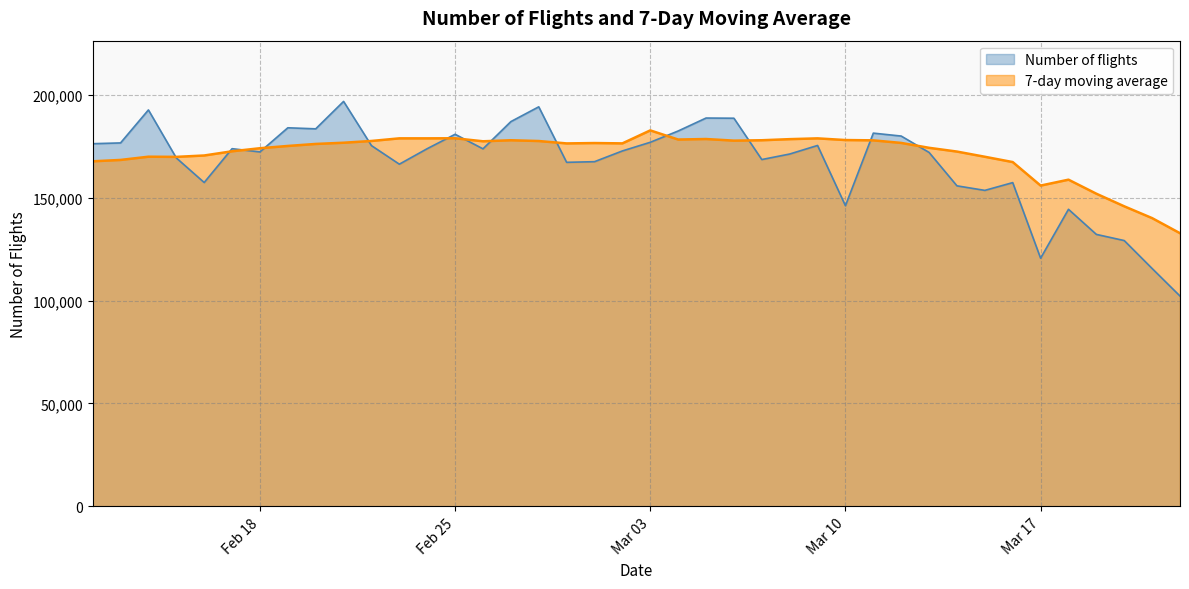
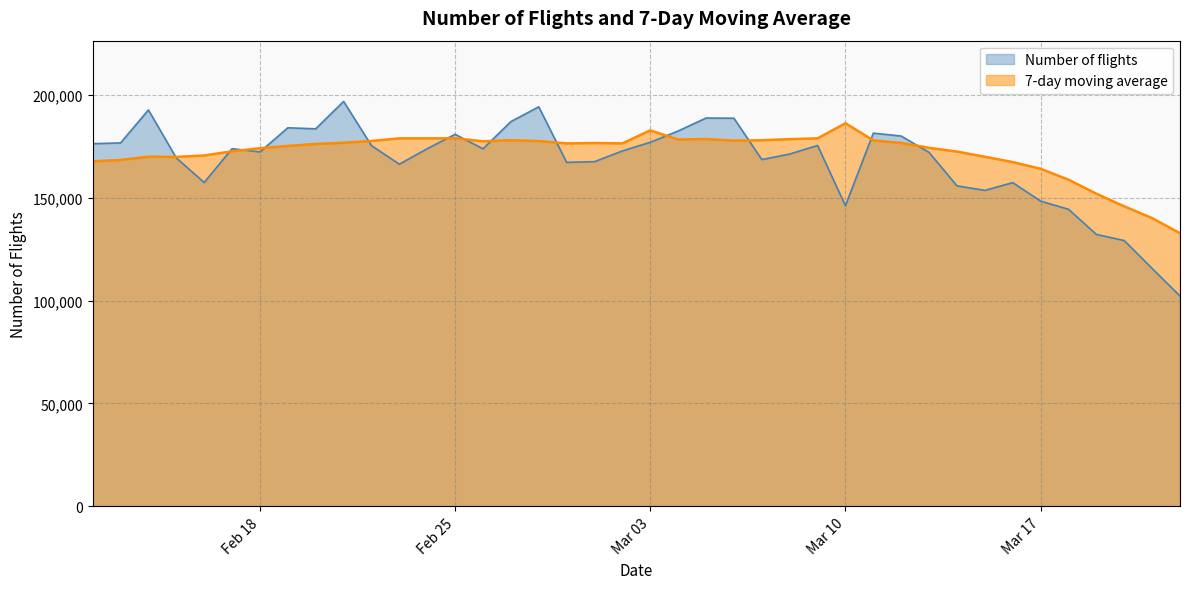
7-day moving average, Mar 10: 178,000 -> 186,000
Number of flights, Mar 17: 121,000 -> 148,000
7-day moving average, Mar 17: 156,000 -> 164,000
